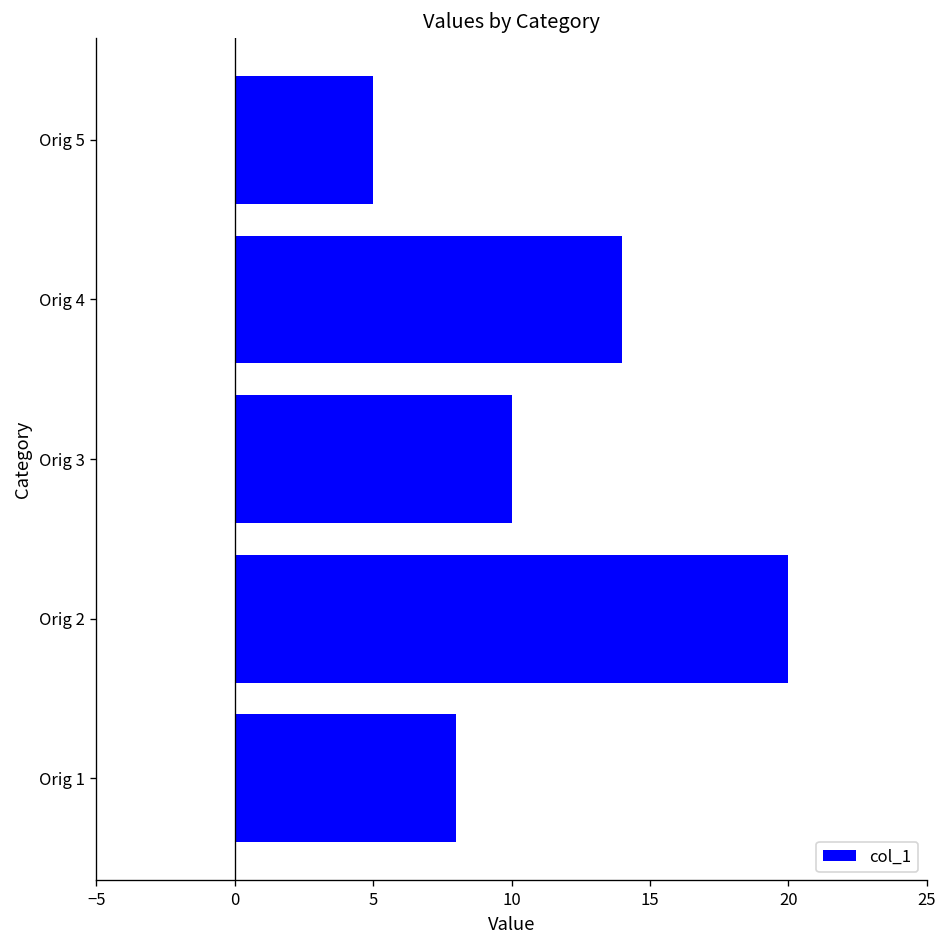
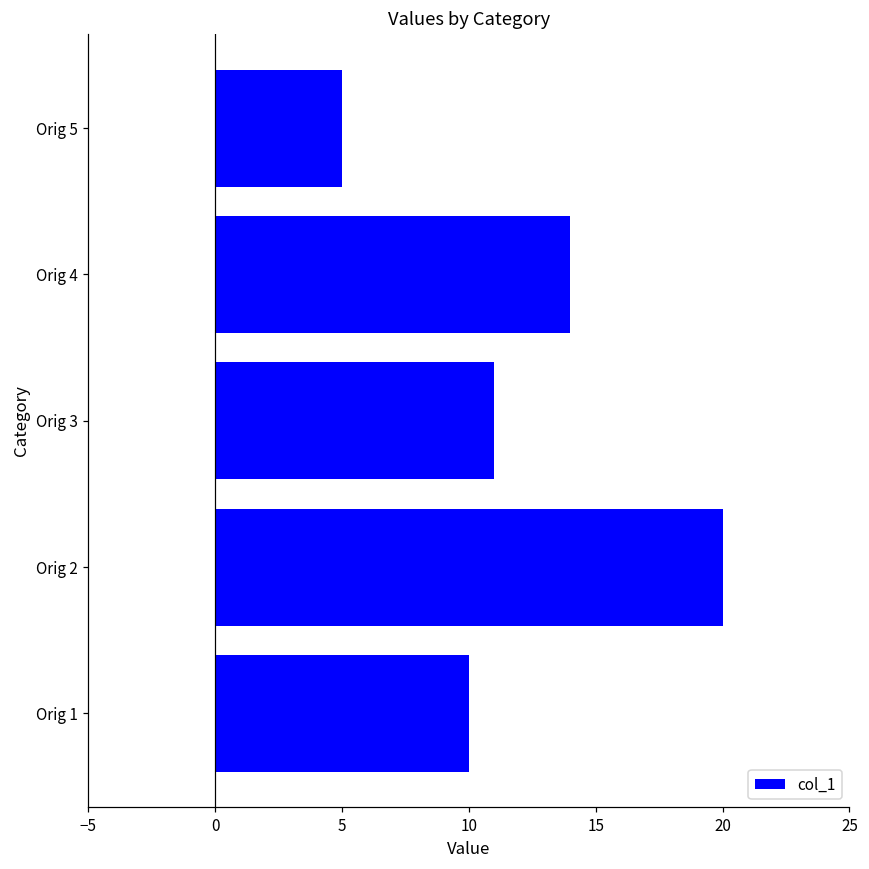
Orig 3: 10 -> 11
Orig 1: 8 -> 10
